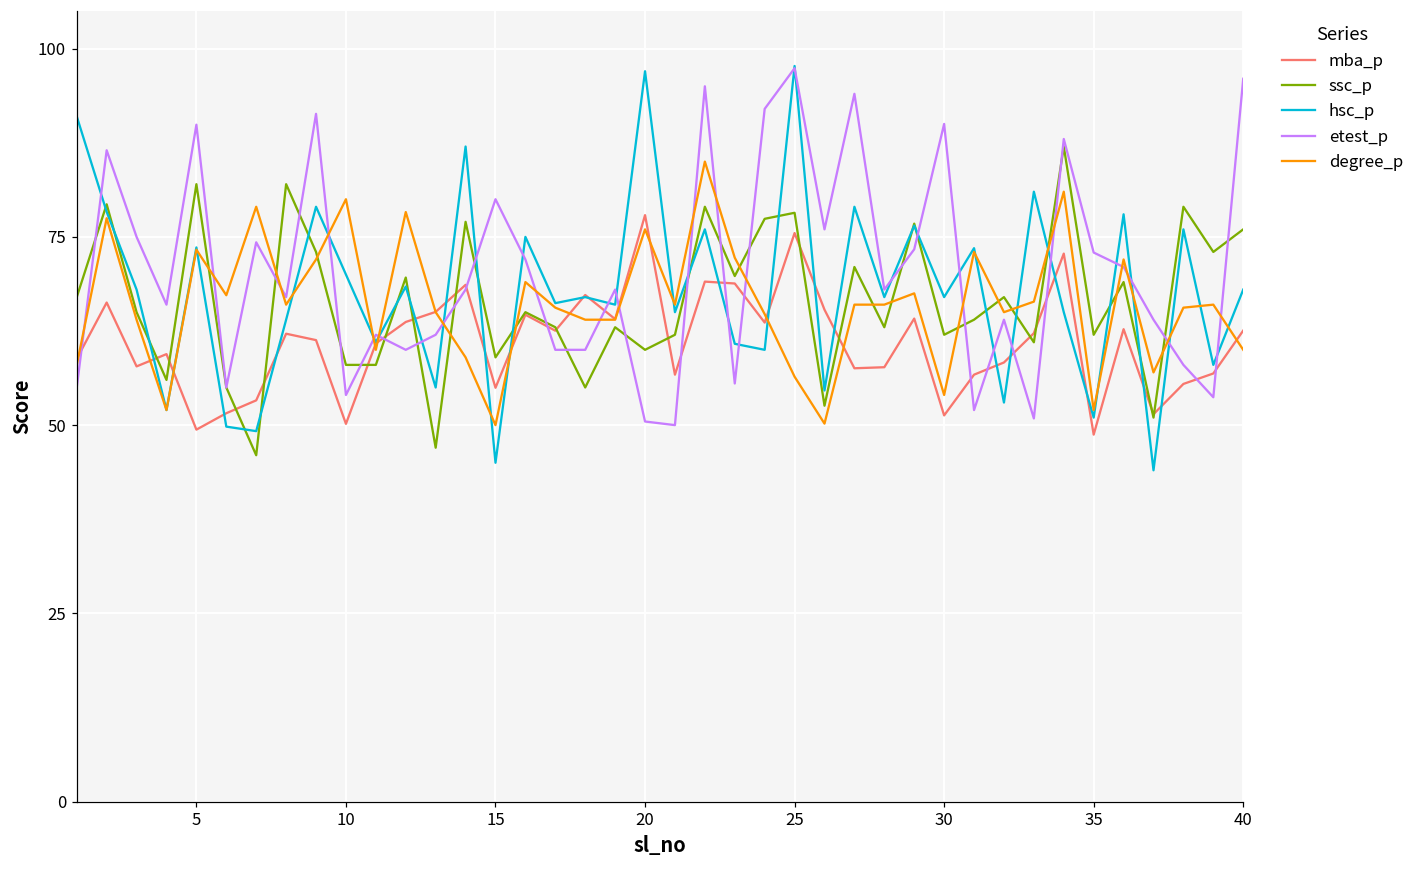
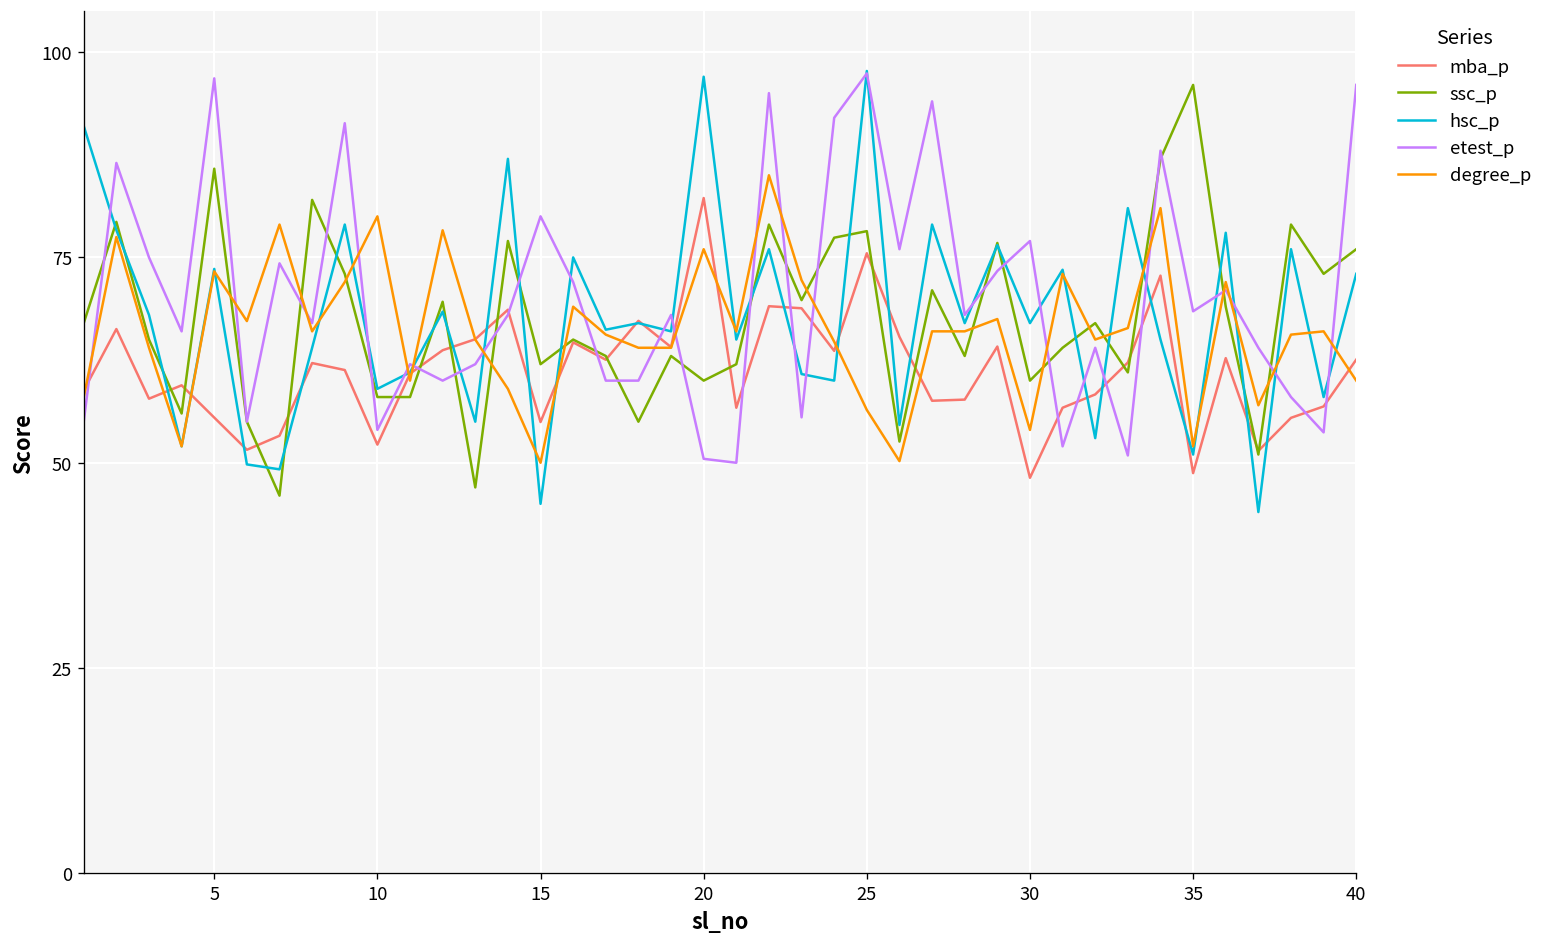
mba_p, 5: 49 -> 56
ssc_p, 5: 82 -> 86
etest_p, 5: 90 -> 97
mba_p, 10: 50 -> 52
hsc_p, 10: 70 -> 59
ssc_p, 15: 59 -> 62
mba_p, 20: 78 -> 82
mba_p, 30: 51 -> 48
ssc_p, 30: 62 -> 60
etest_p, 30: 90 -> 77
ssc_p, 35: 62 -> 96
etest_p, 35: 73 -> 68
hsc_p, 40: 68 -> 73
